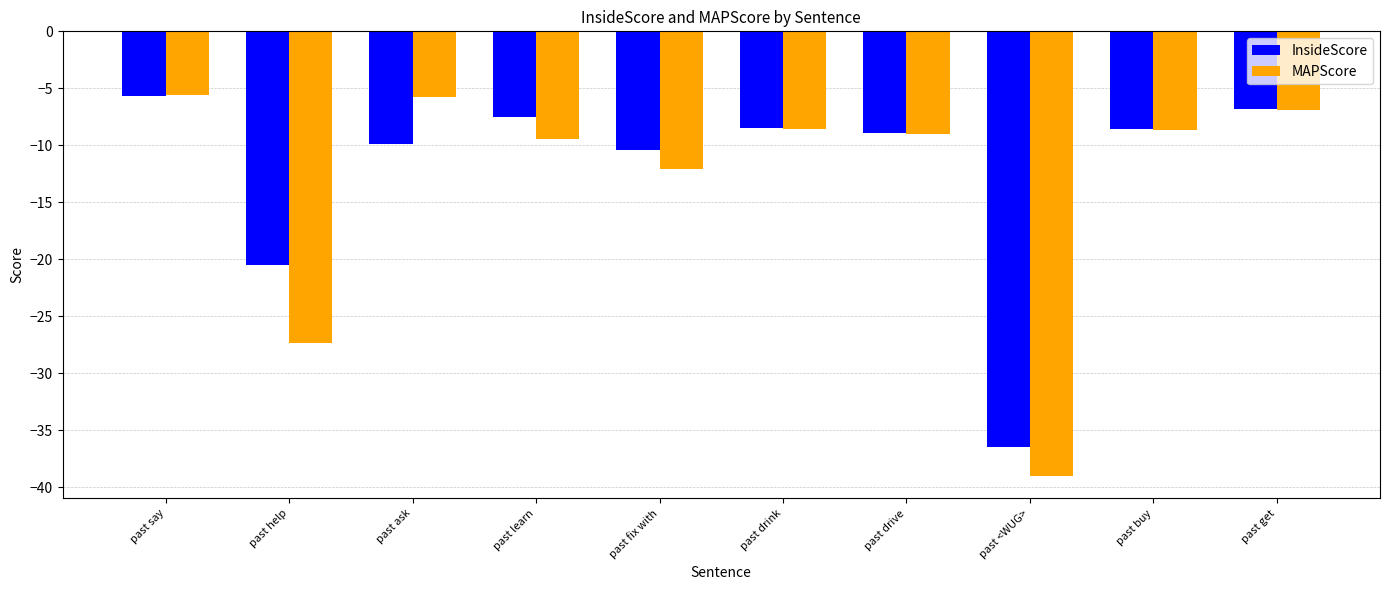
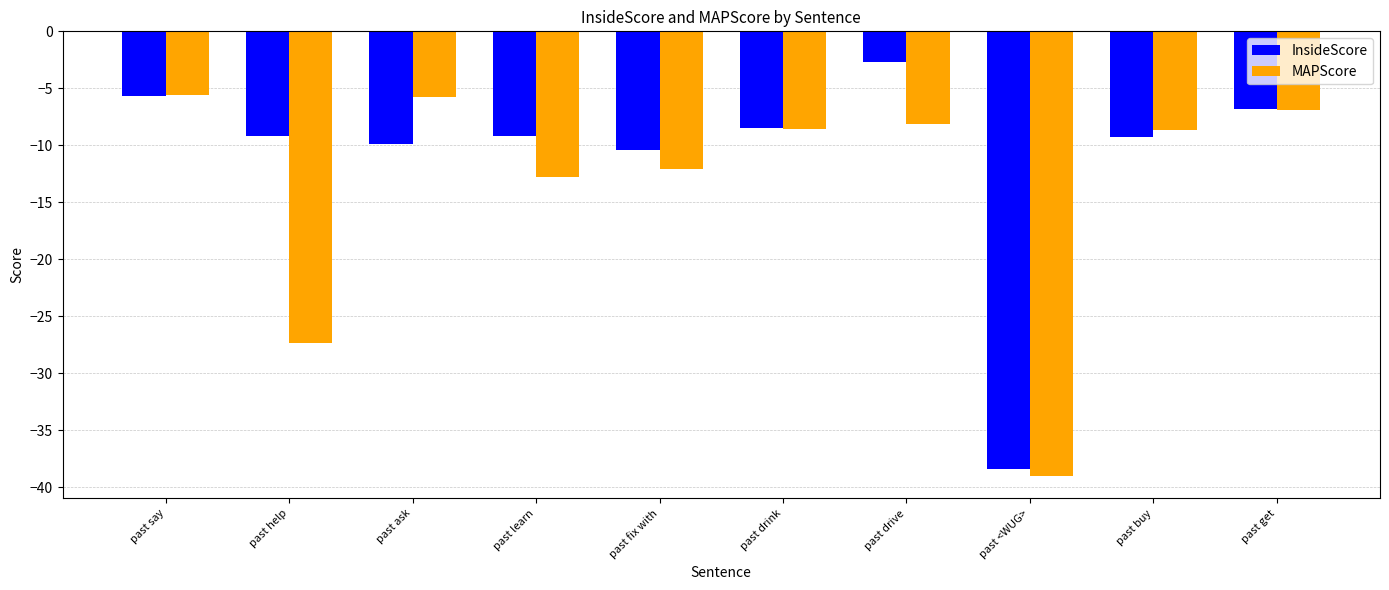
InsideScore, past help: -20.5 -> -9.2
InsideScore, past learn: -7.5 -> -9.2
MAPScore, past learn: -9.4 -> -12.8
InsideScore, past drive: -8.9 -> -2.7
MAPScore, past drive: -9.0 -> -8.1
InsideScore, past <WUG>: -36.5 -> -38.4
InsideScore, past buy: -8.6 -> -9.3
